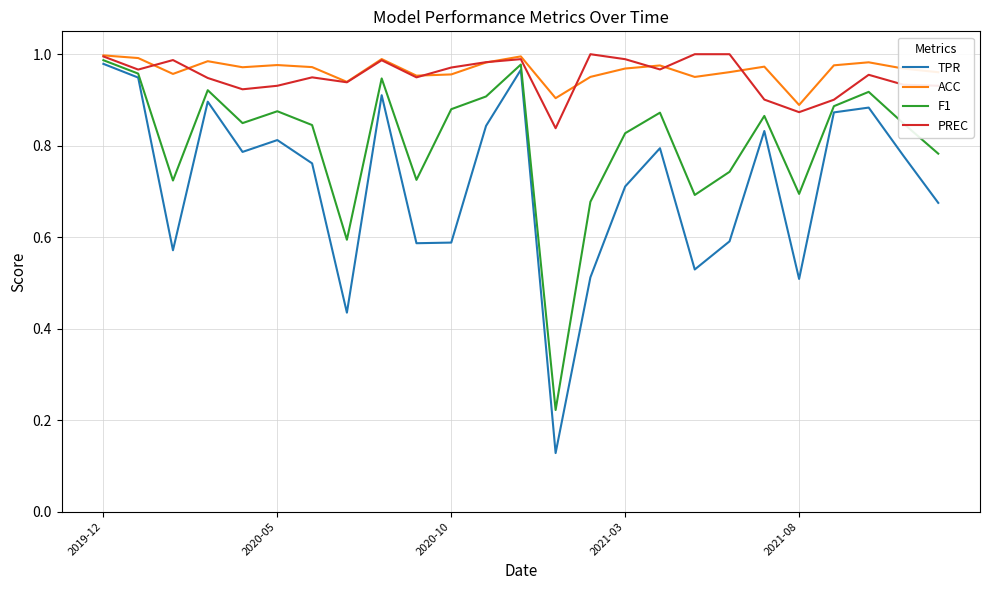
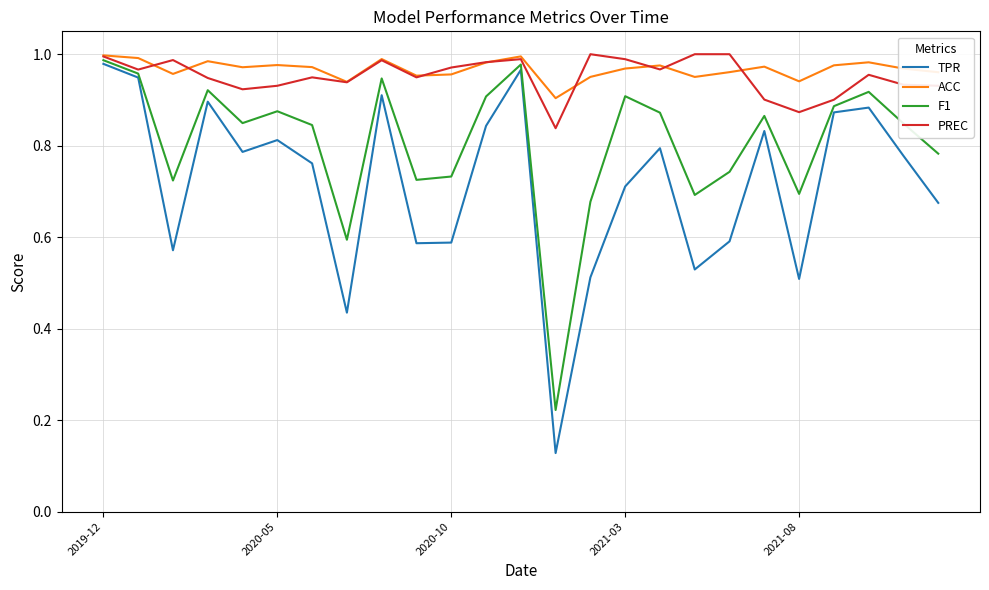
F1, 2020-10: 0.88 -> 0.73
F1, 2021-03: 0.83 -> 0.91
ACC, 2021-08: 0.89 -> 0.94
